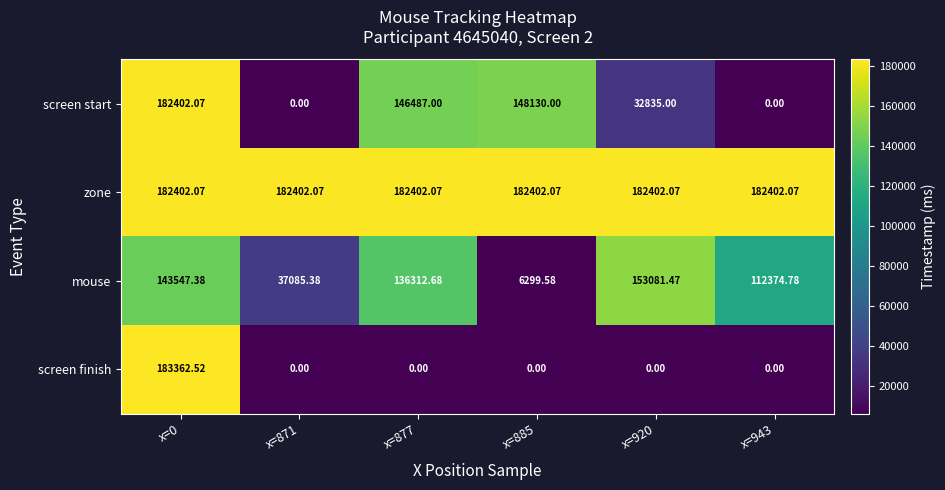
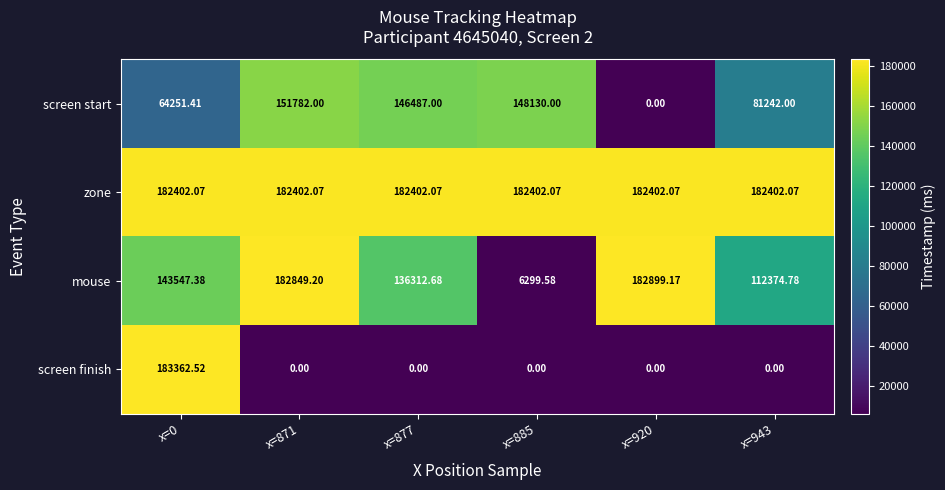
screen start, x=0: 182402.07 -> 64251.41
screen start, x=871: 0.00 -> 151782.00
screen start, x=920: 32835.00 -> 0.00
screen start, x=943: 0.00 -> 81242.00
mouse, x=871: 37085.38 -> 182849.20
mouse, x=920: 153081.47 -> 182899.17
